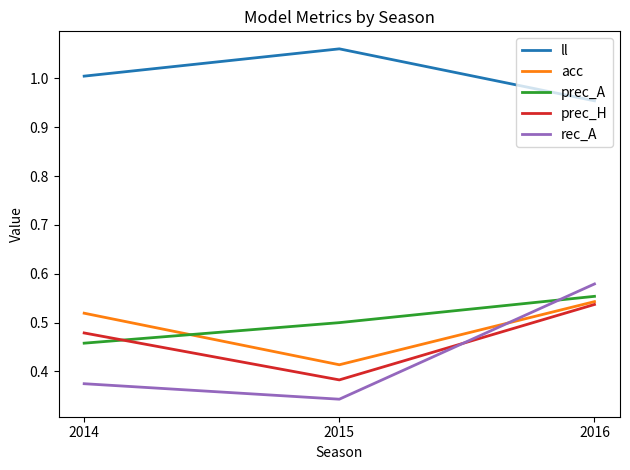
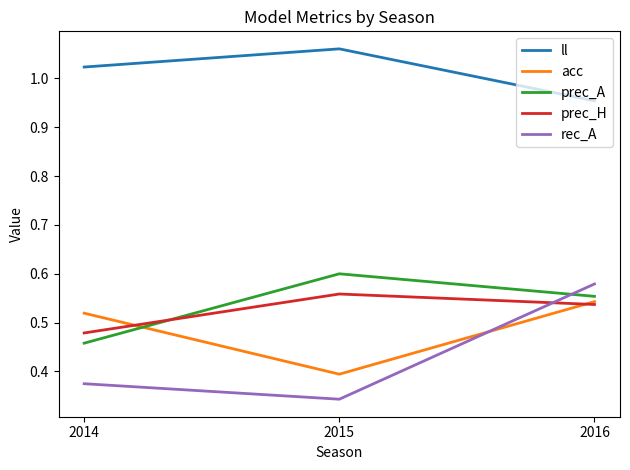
ll, 2014: 1.00 -> 1.02
acc, 2015: 0.41 -> 0.39
prec_A, 2015: 0.5 -> 0.6
prec_H, 2015: 0.38 -> 0.56
